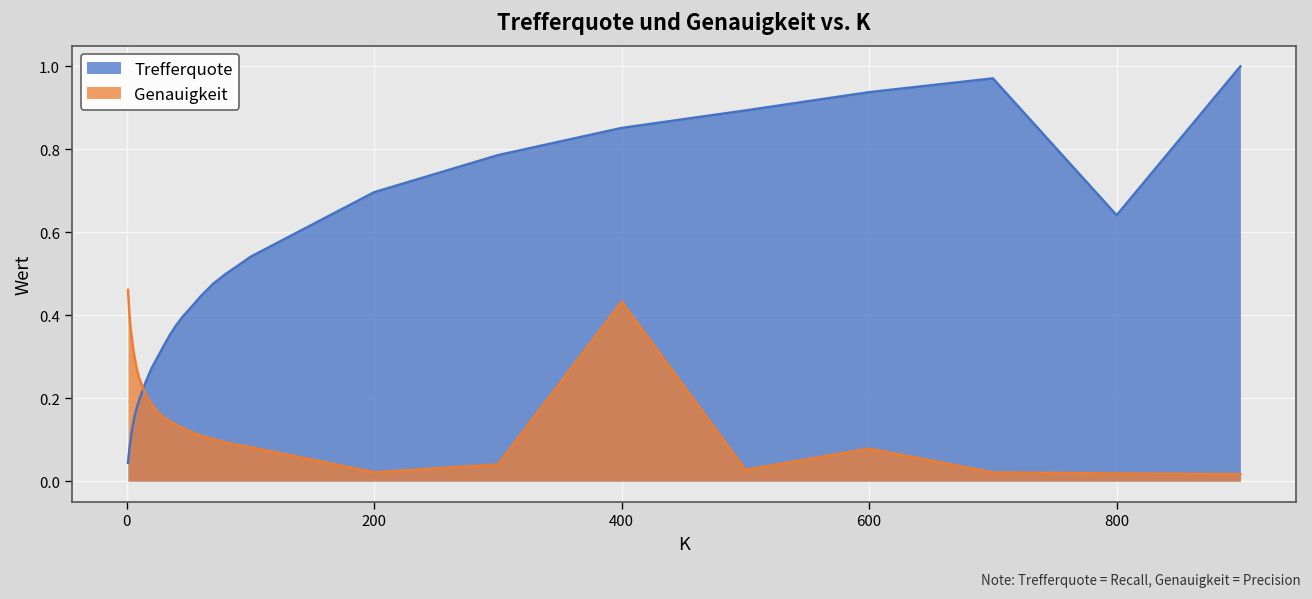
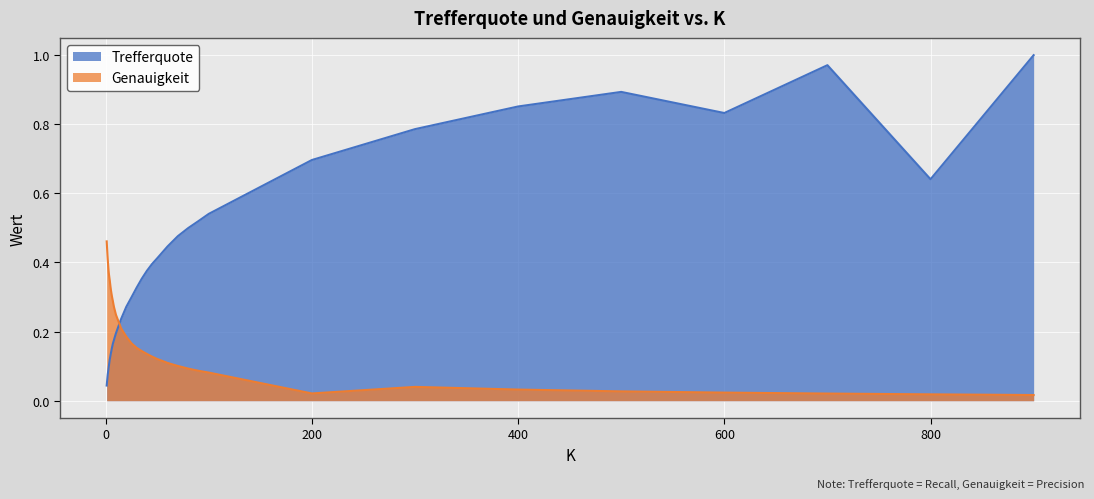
Genauigkeit, 400: 0.43 -> 0.03
Trefferquote, 600: 0.94 -> 0.83
Genauigkeit, 600: 0.08 -> 0.02
